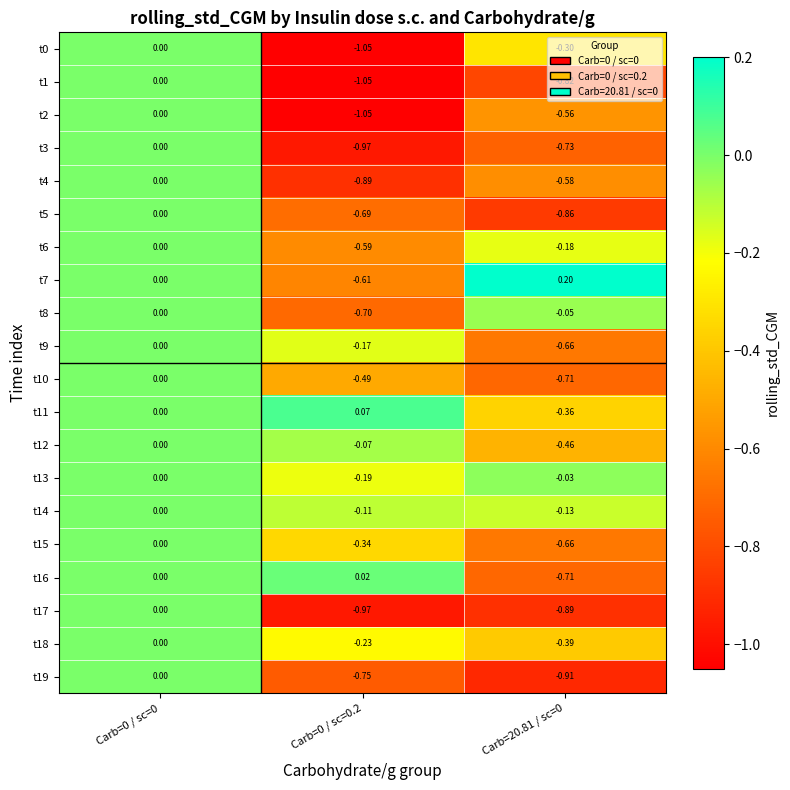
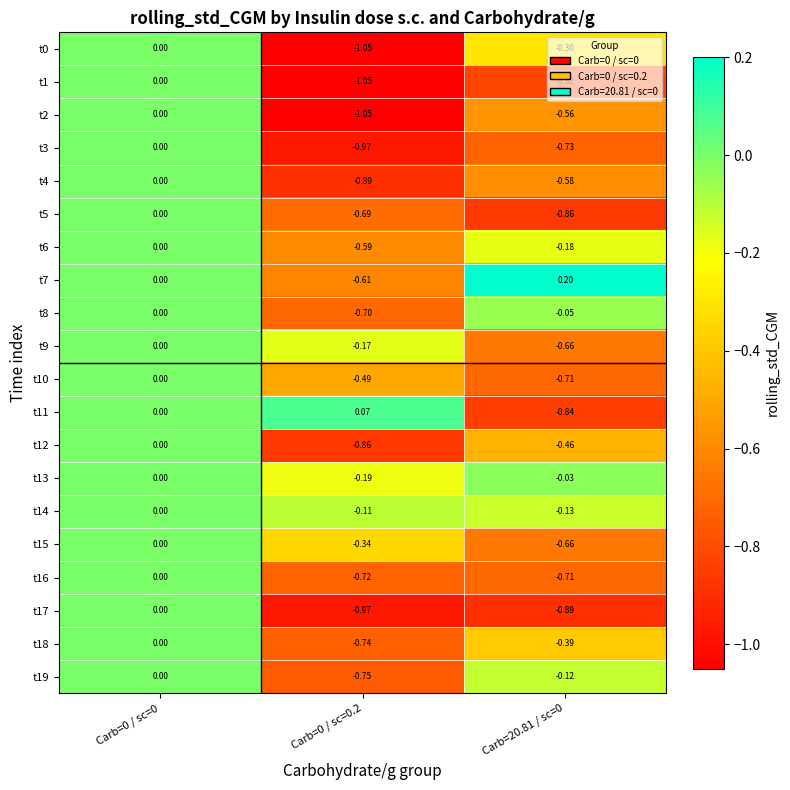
t11, Carb=20.81 / sc=0: -0.36 -> -0.84
t12, Carb=0 / sc=0.2: -0.07 -> -0.86
t16, Carb=0 / sc=0.2: 0.02 -> -0.72
t18, Carb=0 / sc=0.2: -0.23 -> -0.74
t19, Carb=20.81 / sc=0: -0.91 -> -0.12
